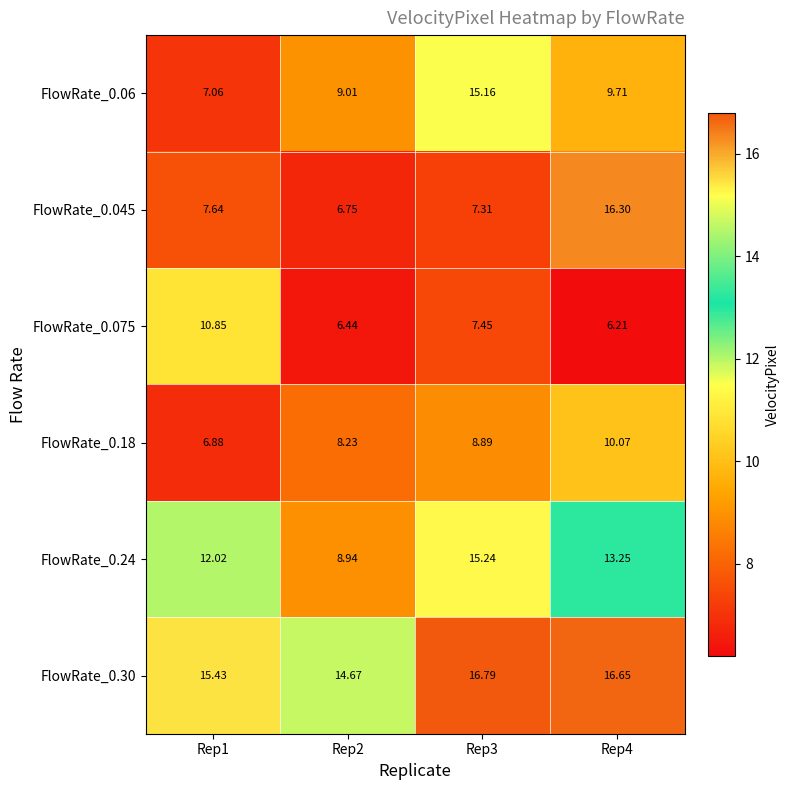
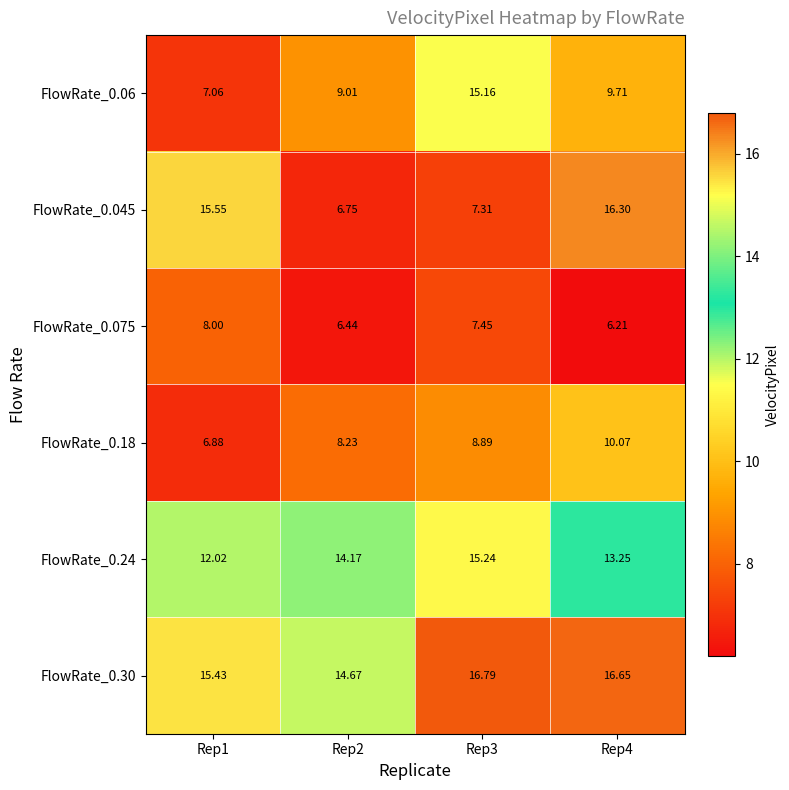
FlowRate_0.045, Rep1: 7.64 -> 15.55
FlowRate_0.075, Rep1: 10.85 -> 8.00
FlowRate_0.24, Rep2: 8.94 -> 14.17
